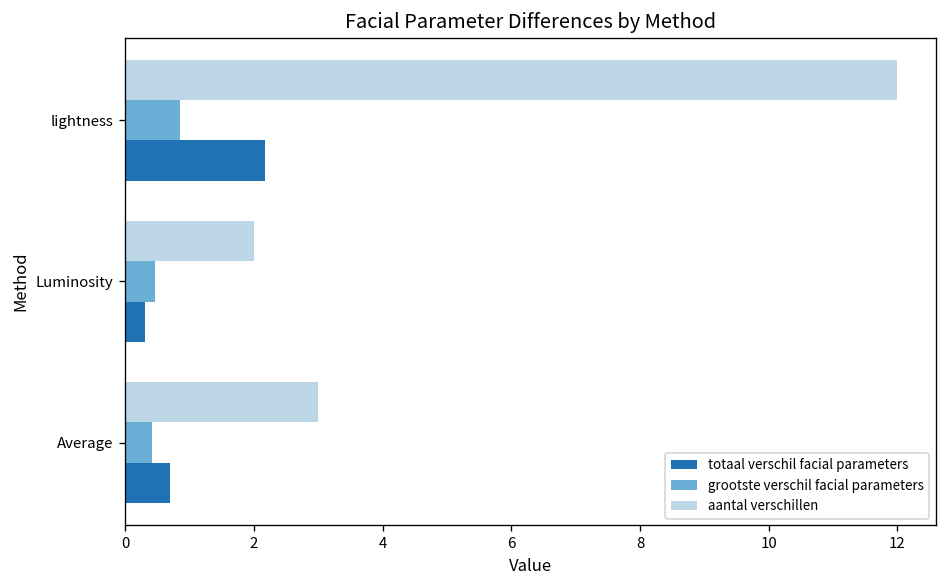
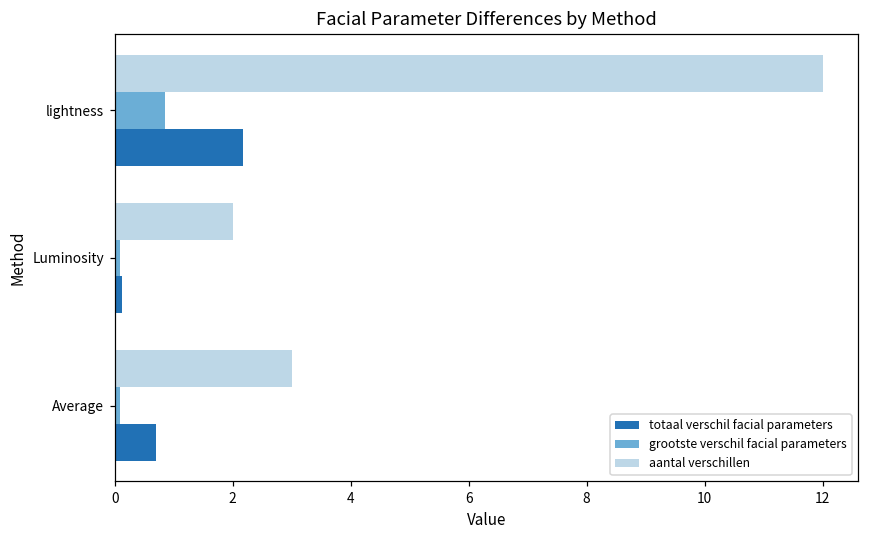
grootste verschil facial parameters, Luminosity: 0.5 -> 0.1
totaal verschil facial parameters, Luminosity: 0.3 -> 0.1
grootste verschil facial parameters, Average: 0.4 -> 0.1
